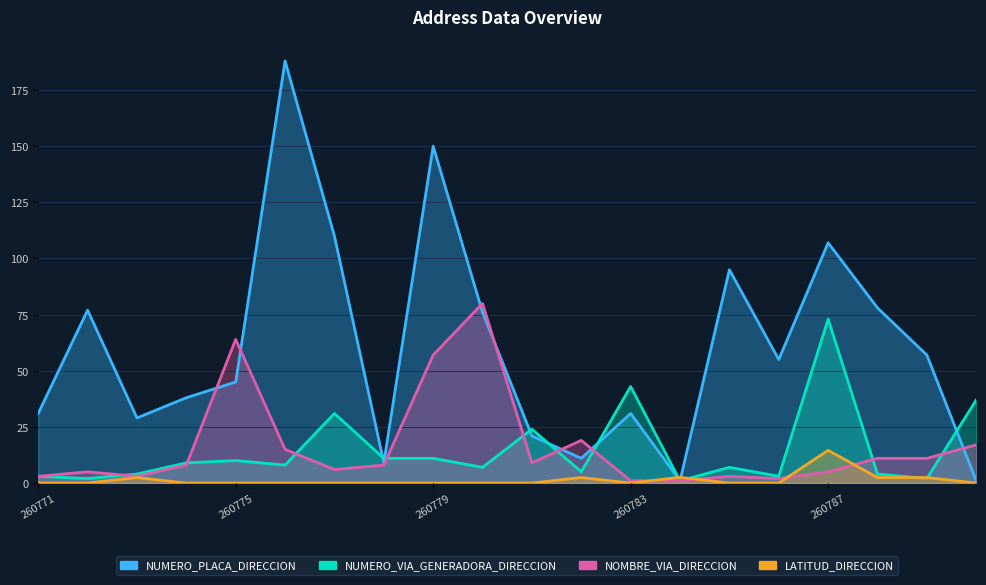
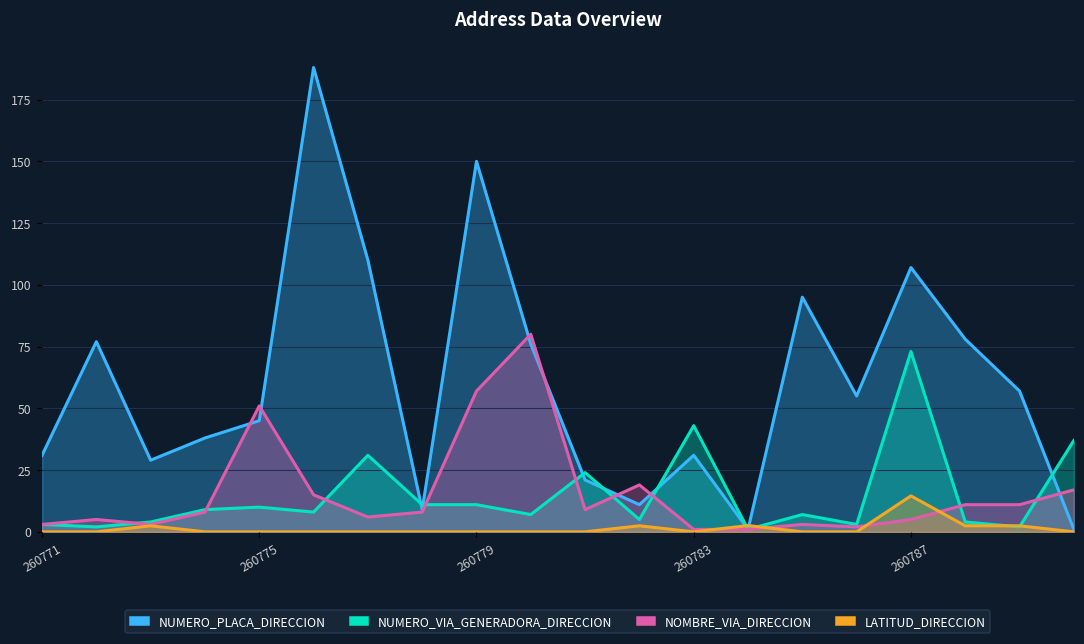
NOMBRE_VIA_DIRECCION, 260775: 64 -> 51
